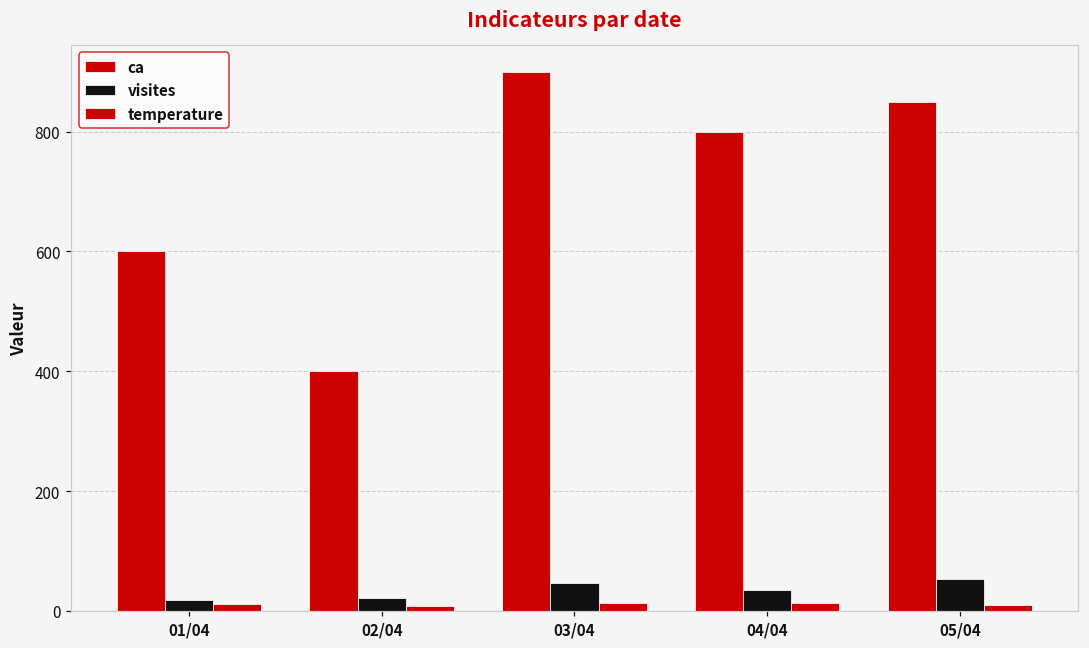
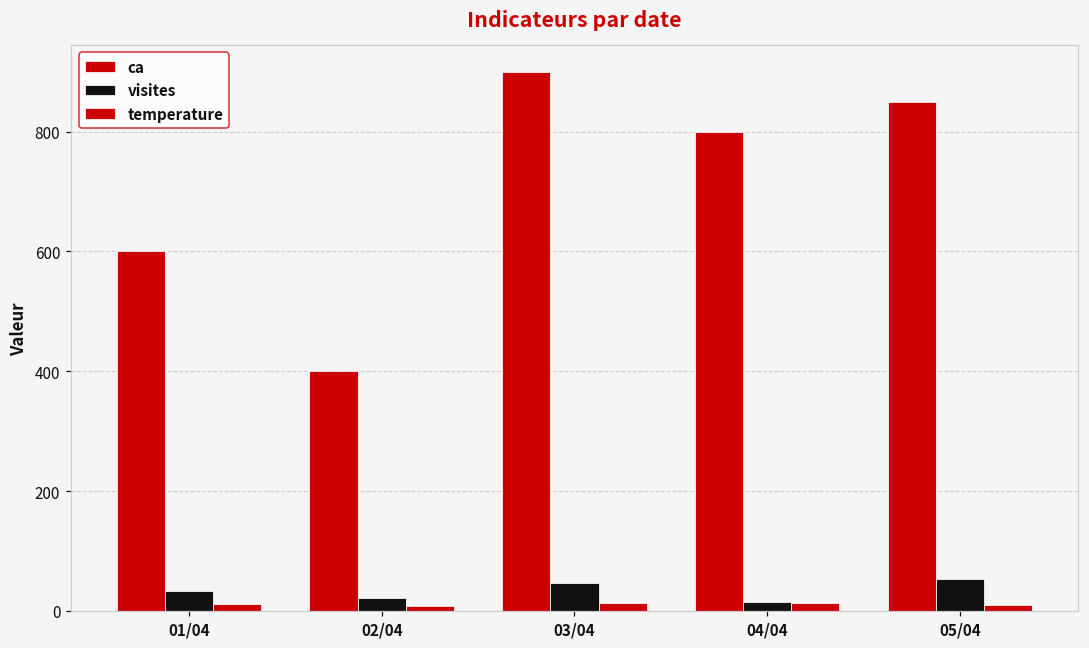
visites, 01/04: 20 -> 30
visites, 04/04: 40 -> 20
